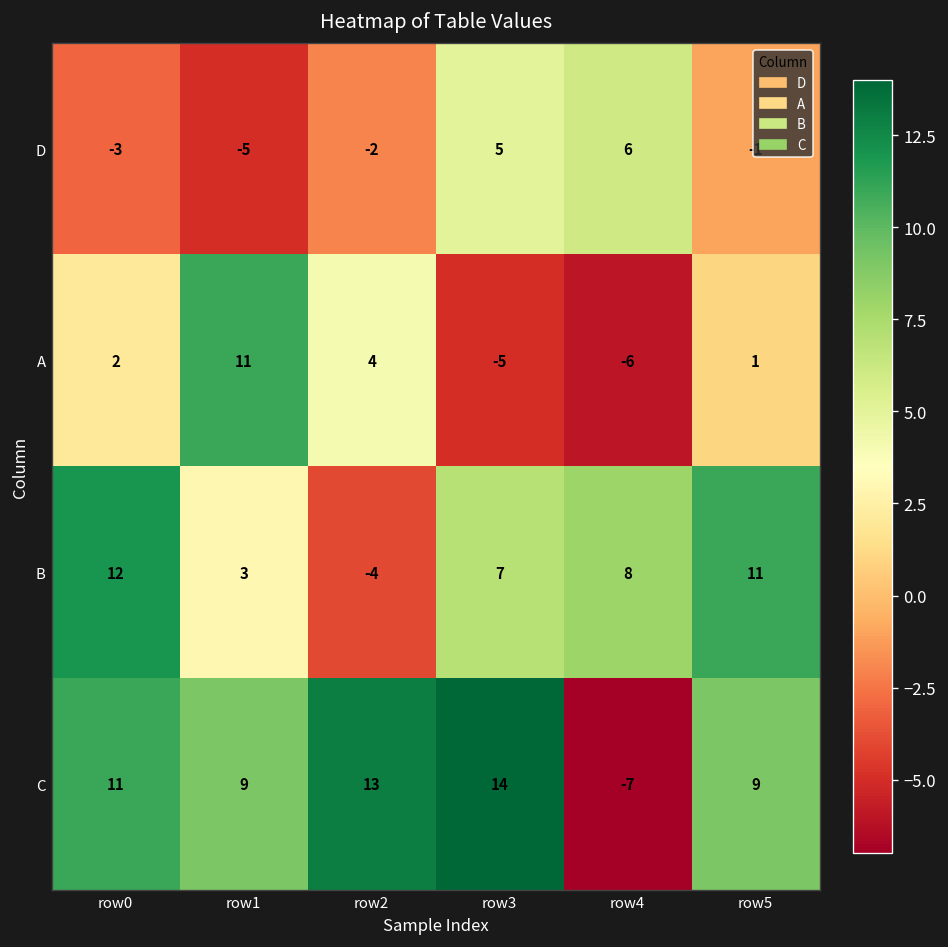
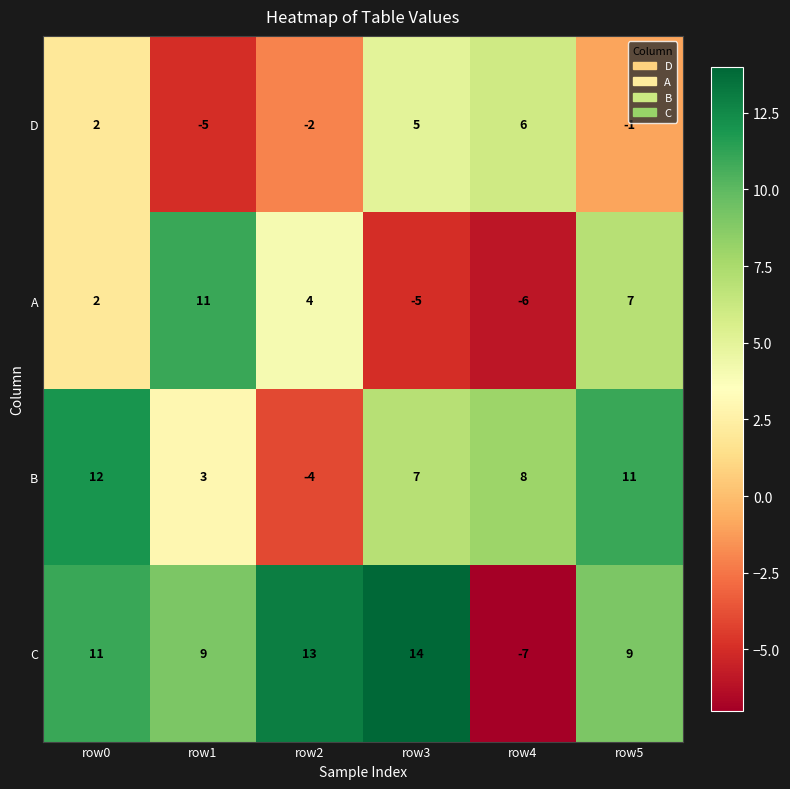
D, row0: -3 -> 2
A, row5: 1 -> 7
